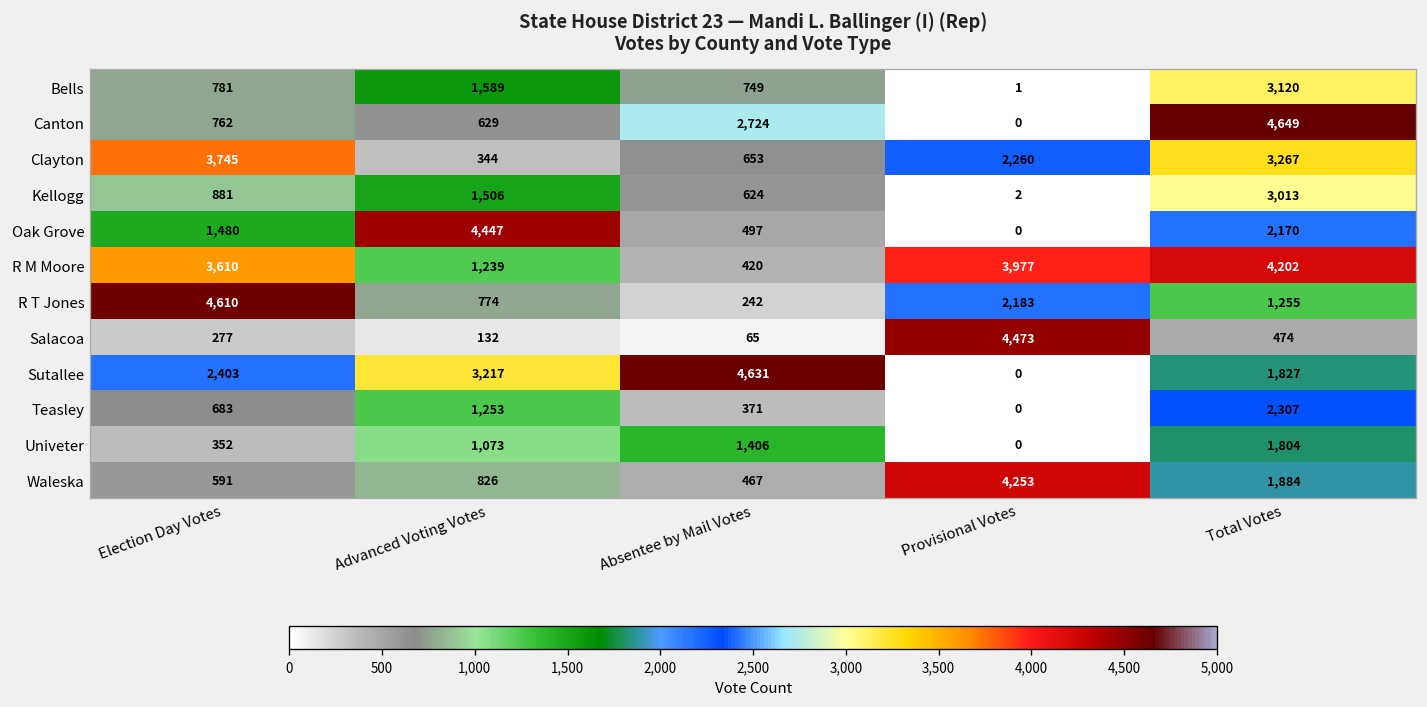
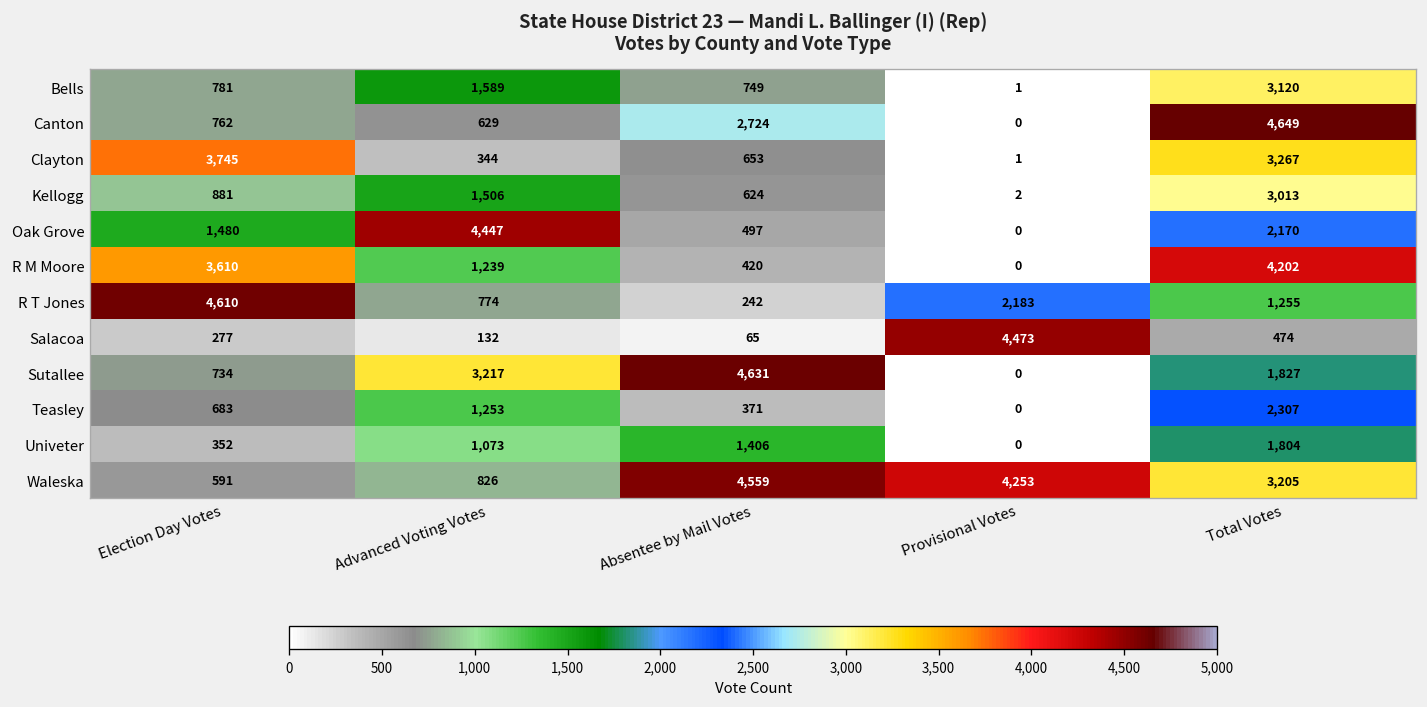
Clayton, Provisional Votes: 2,260 -> 1
R M Moore, Provisional Votes: 3,977 -> 0
Sutallee, Election Day Votes: 2,403 -> 734
Waleska, Absentee by Mail Votes: 467 -> 4,559
Waleska, Total Votes: 1,884 -> 3,205
